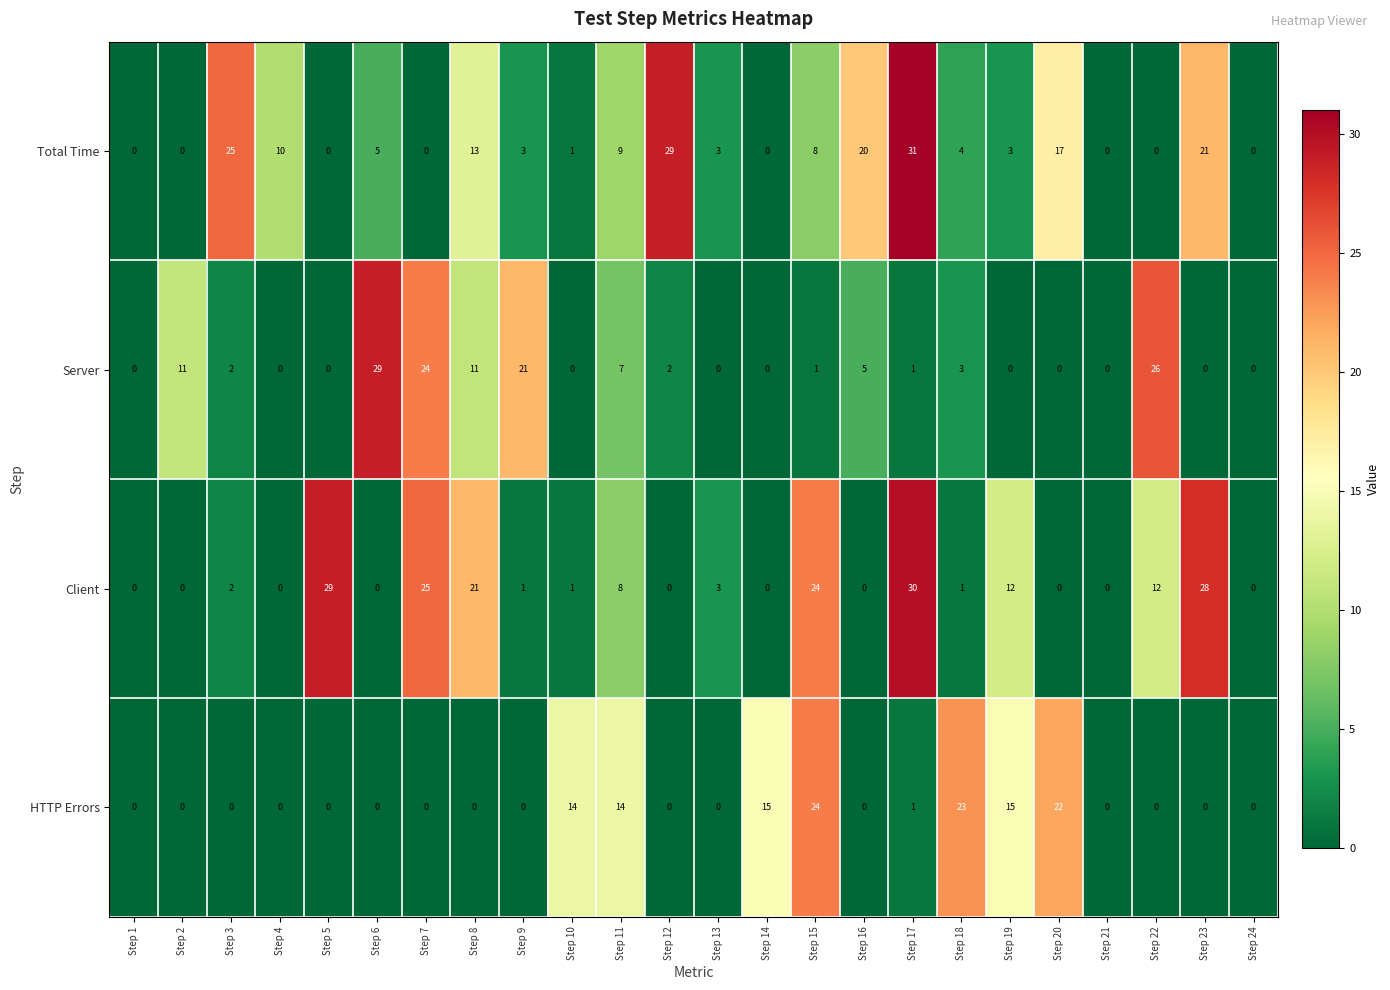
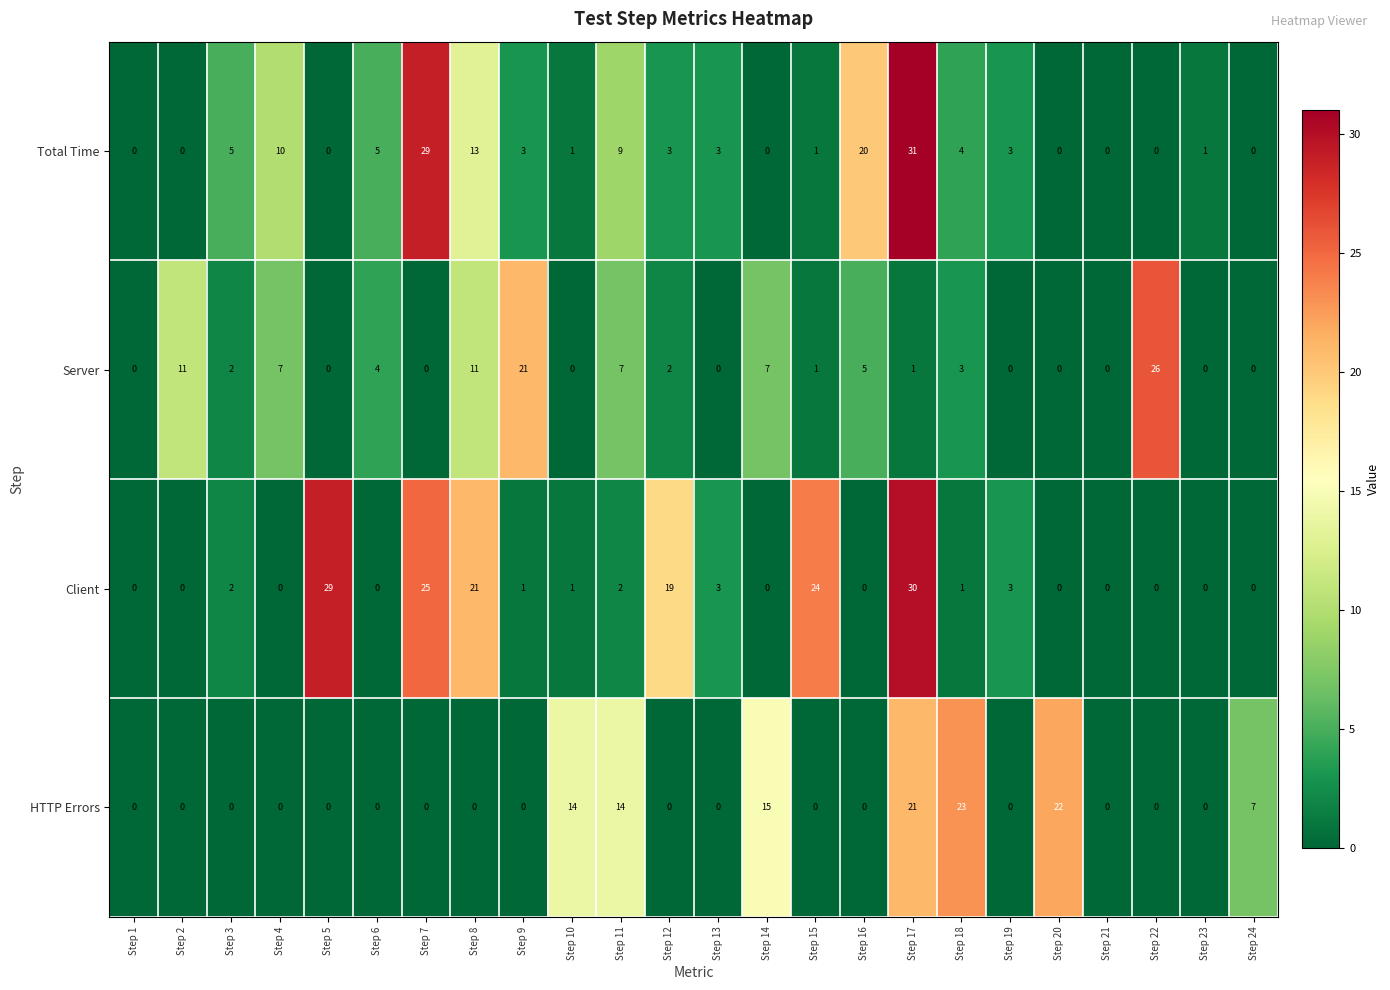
Total Time, Step 3: 25 -> 5
Total Time, Step 7: 0 -> 29
Total Time, Step 12: 29 -> 3
Total Time, Step 15: 8 -> 1
Total Time, Step 20: 17 -> 0
Total Time, Step 23: 21 -> 1
Server, Step 4: 0 -> 7
Server, Step 6: 29 -> 4
Server, Step 7: 24 -> 0
Server, Step 14: 0 -> 7
Client, Step 11: 8 -> 2
Client, Step 12: 0 -> 19
Client, Step 19: 12 -> 3
Client, Step 22: 12 -> 0
Client, Step 23: 28 -> 0
HTTP Errors, Step 15: 24 -> 0
HTTP Errors, Step 17: 1 -> 21
HTTP Errors, Step 19: 15 -> 0
HTTP Errors, Step 24: 0 -> 7
